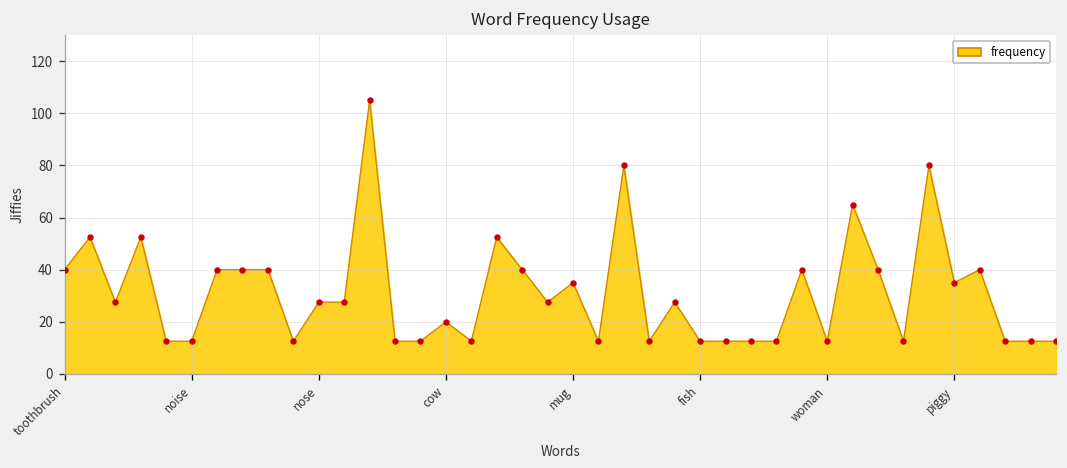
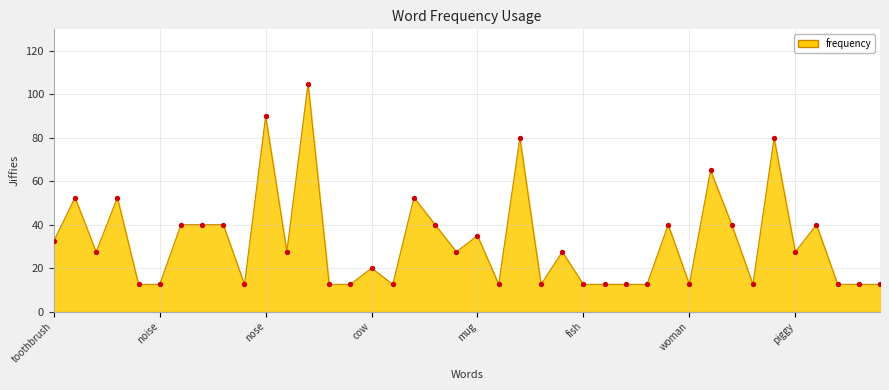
toothbrush: 40 -> 33
nose: 28 -> 90
piggy: 35 -> 28
